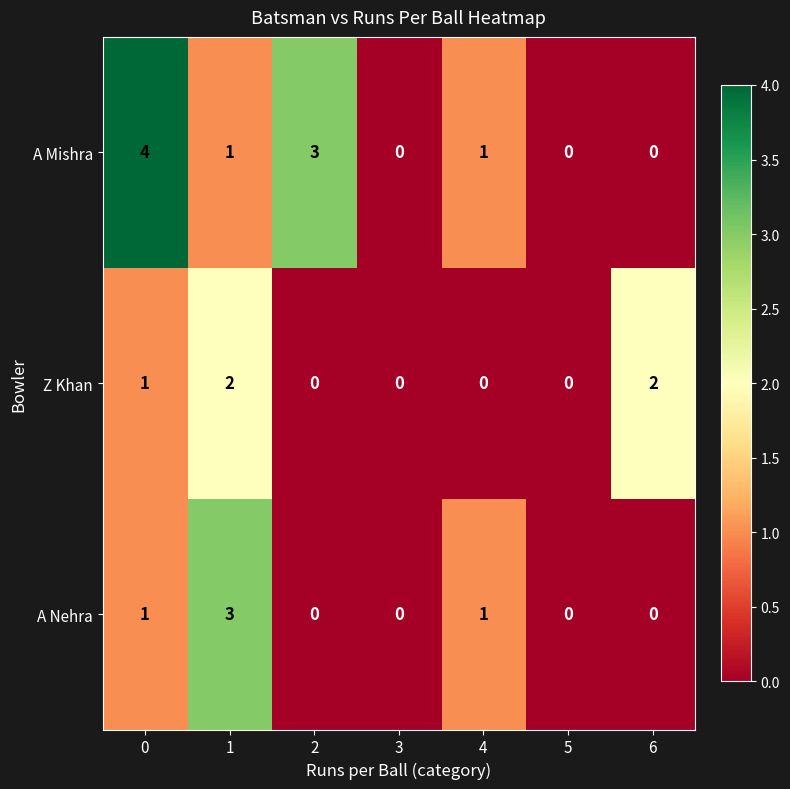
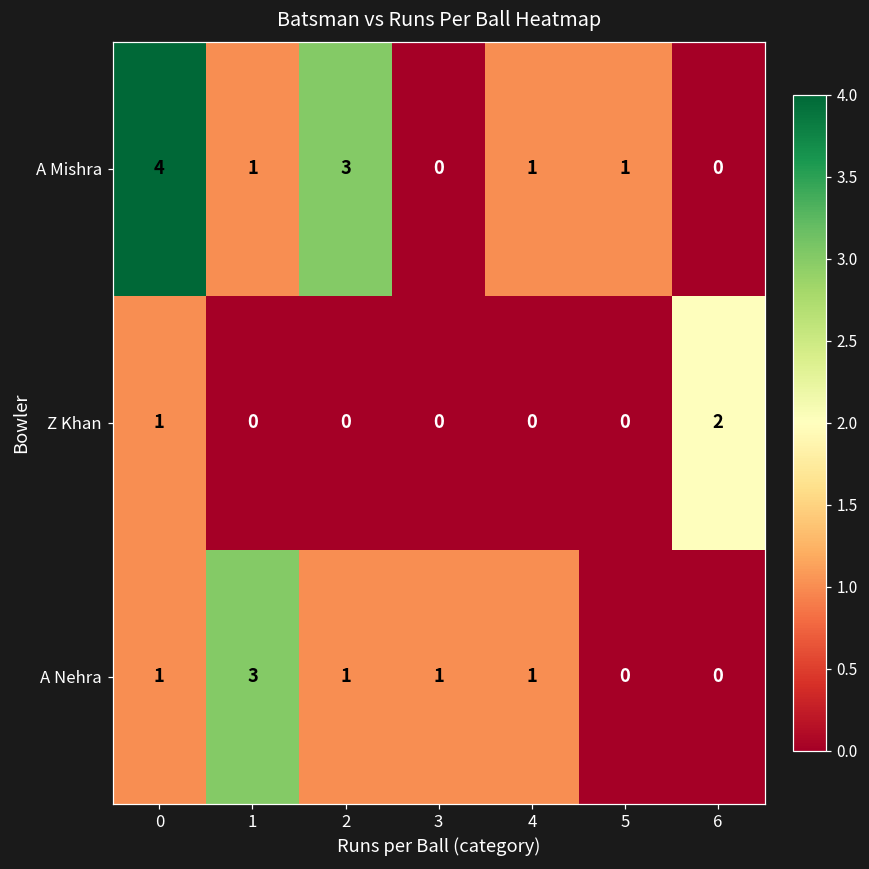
A Mishra, 5: 0 -> 1
Z Khan, 1: 2 -> 0
A Nehra, 2: 0 -> 1
A Nehra, 3: 0 -> 1
